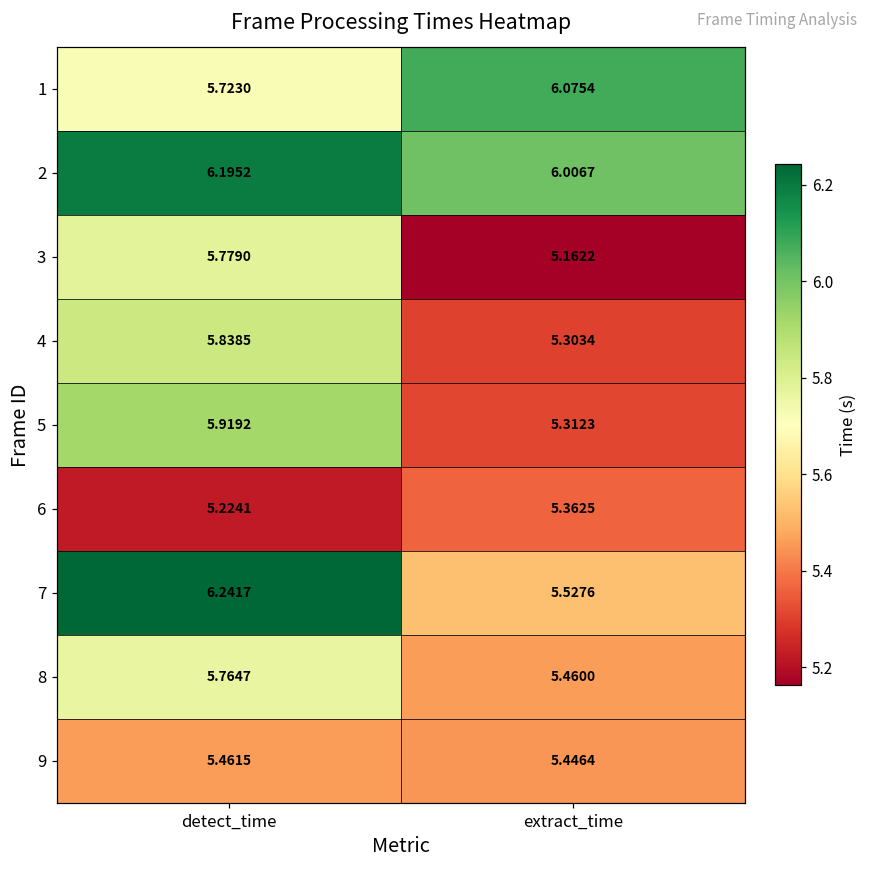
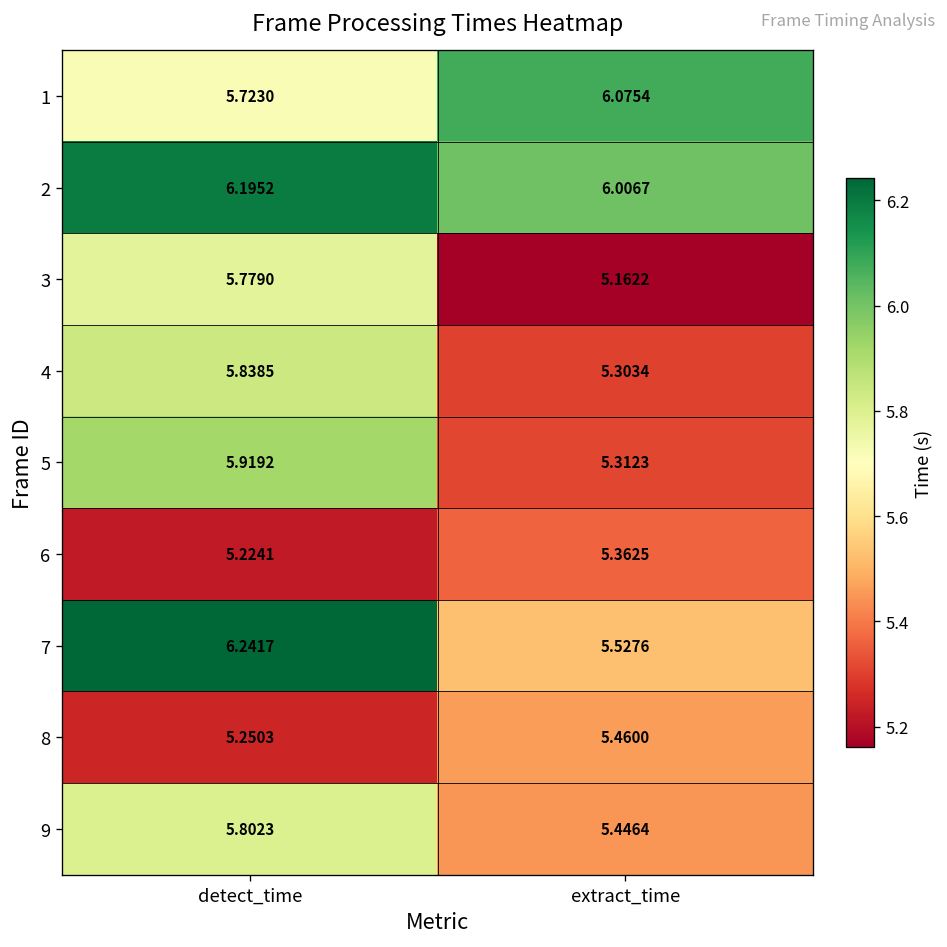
8, detect_time: 5.7647 -> 5.2503
9, detect_time: 5.4615 -> 5.8023
